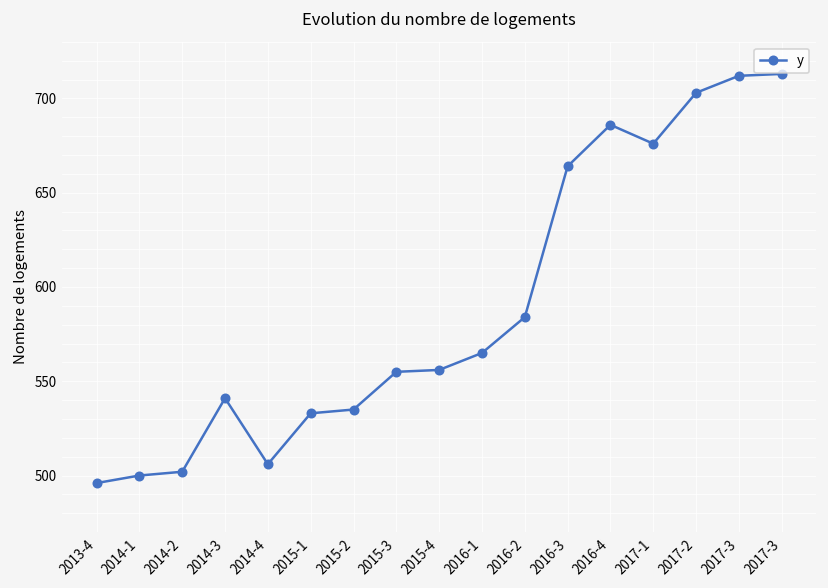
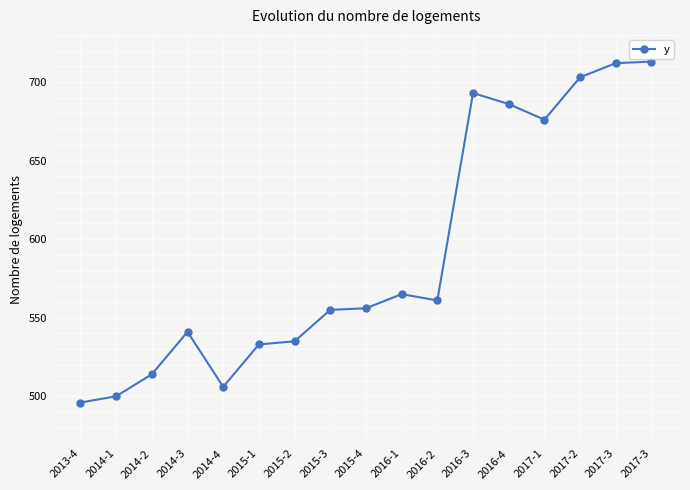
2014-2: 502 -> 514
2016-2: 584 -> 561
2016-3: 664 -> 693
